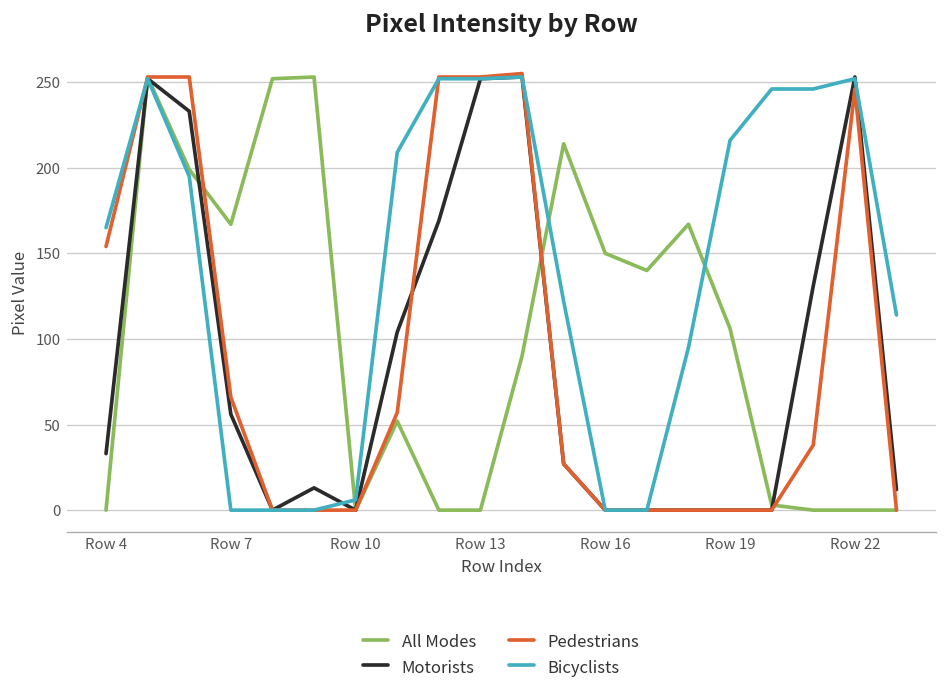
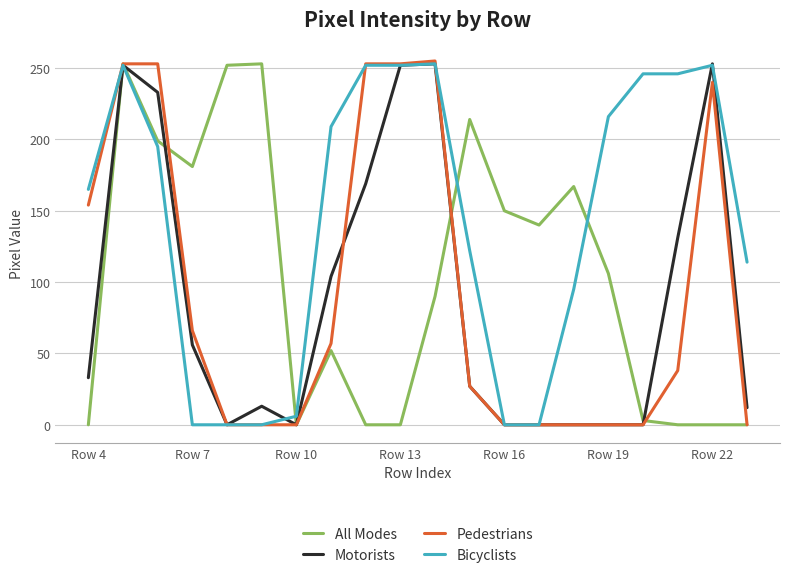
All Modes, Row 7: 167 -> 181
Pedestrians, Row 22: 246 -> 240
